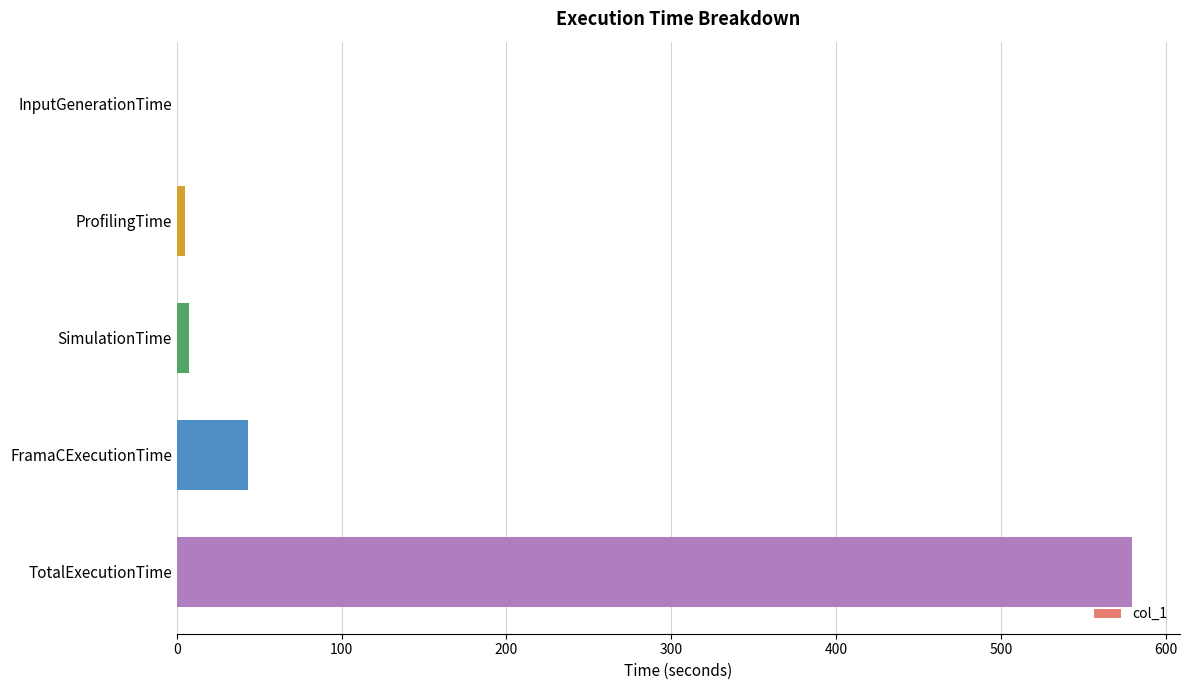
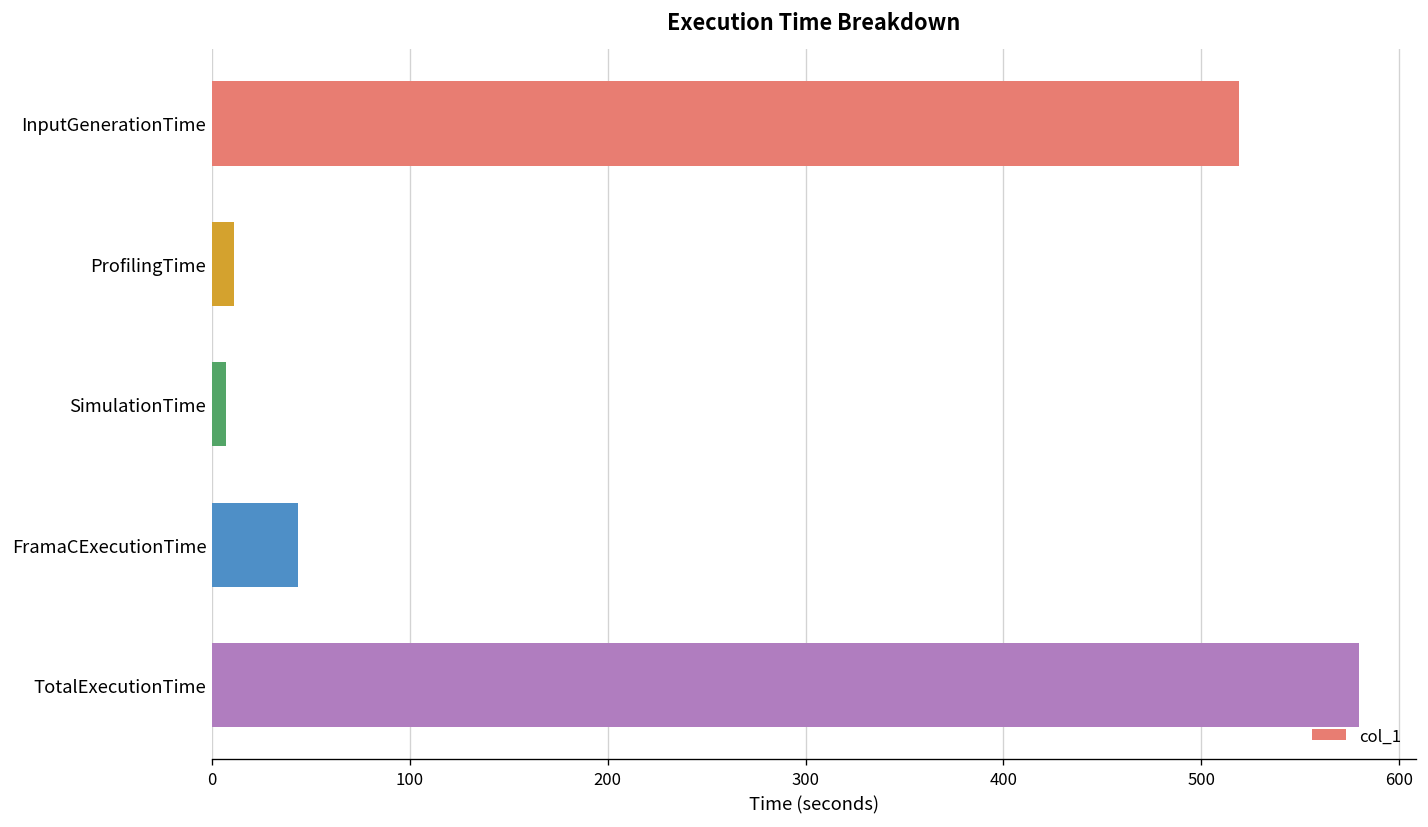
InputGenerationTime: 0 -> 519
ProfilingTime: 5 -> 11
